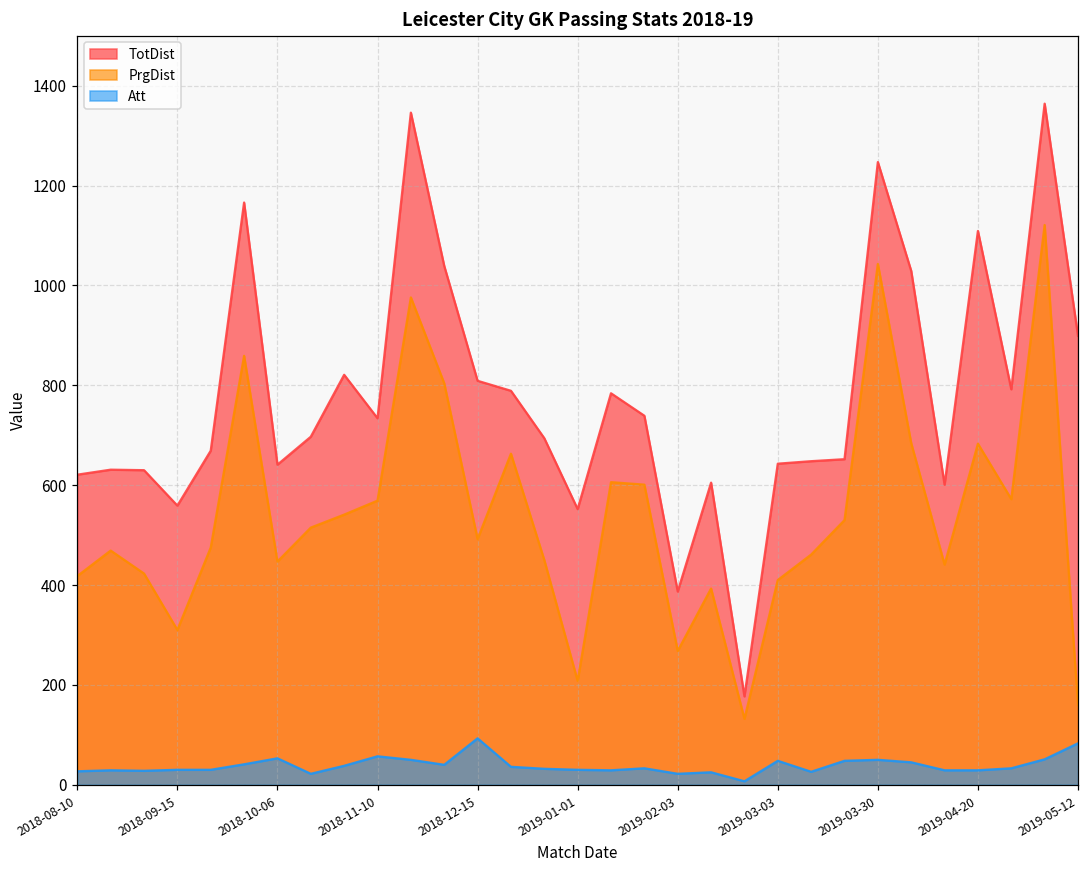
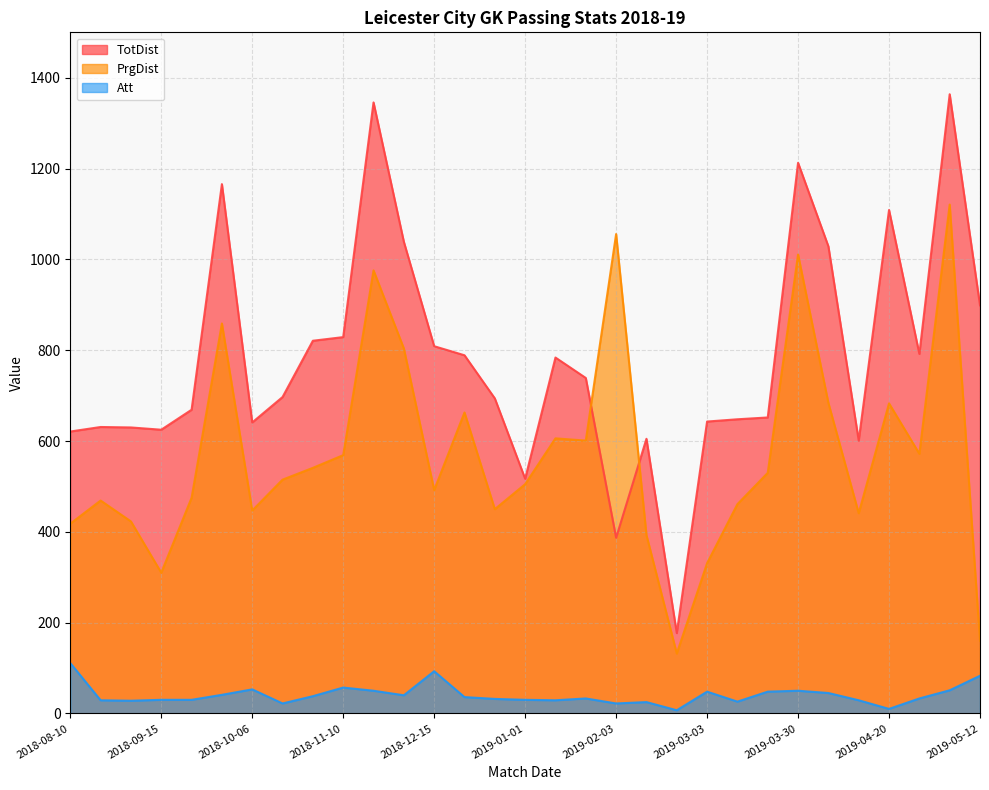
Att, 2018-08-10: 30 -> 110
TotDist, 2018-09-15: 560 -> 630
TotDist, 2018-11-10: 730 -> 830
TotDist, 2019-01-01: 550 -> 520
PrgDist, 2019-01-01: 210 -> 510
PrgDist, 2019-02-03: 270 -> 1060
PrgDist, 2019-03-03: 410 -> 330
TotDist, 2019-03-30: 1250 -> 1210
PrgDist, 2019-03-30: 1040 -> 1010
Att, 2019-04-20: 30 -> 10
